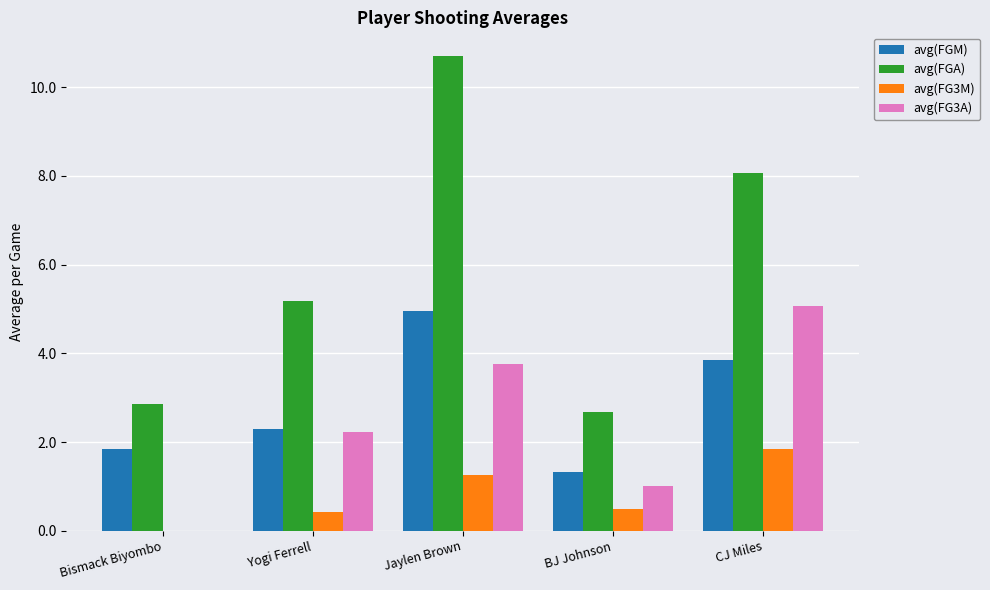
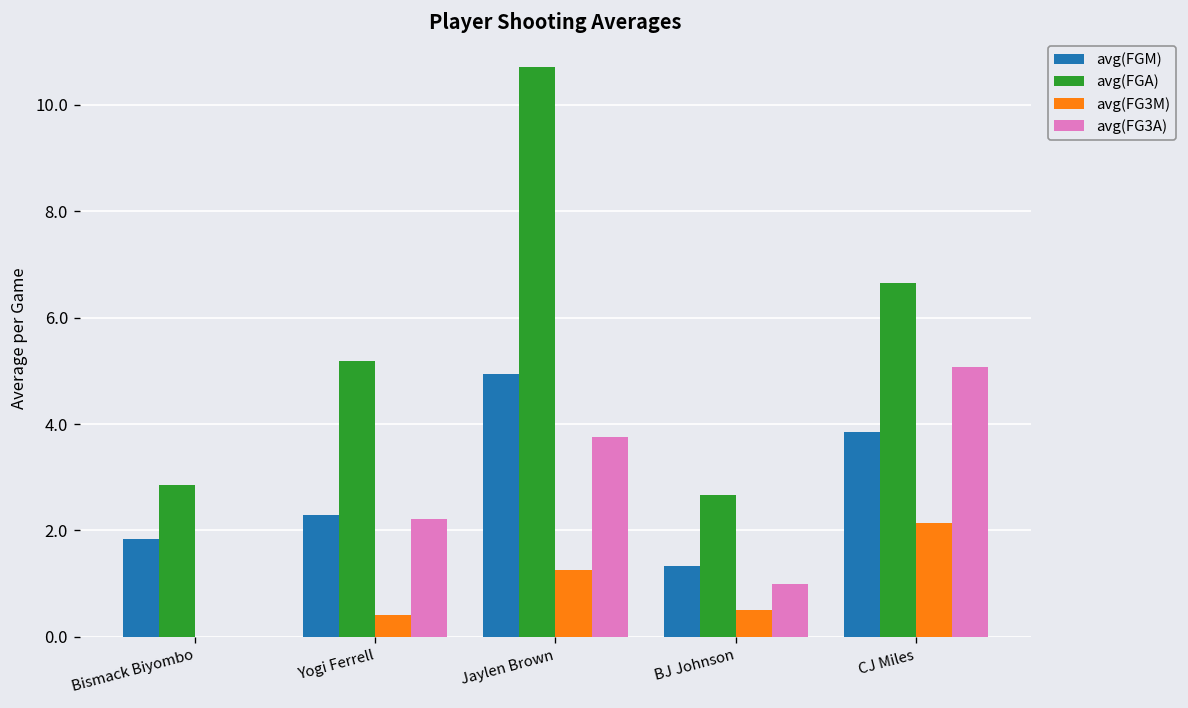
avg(FGA), CJ Miles: 8.1 -> 6.6
avg(FG3M), CJ Miles: 1.8 -> 2.1
